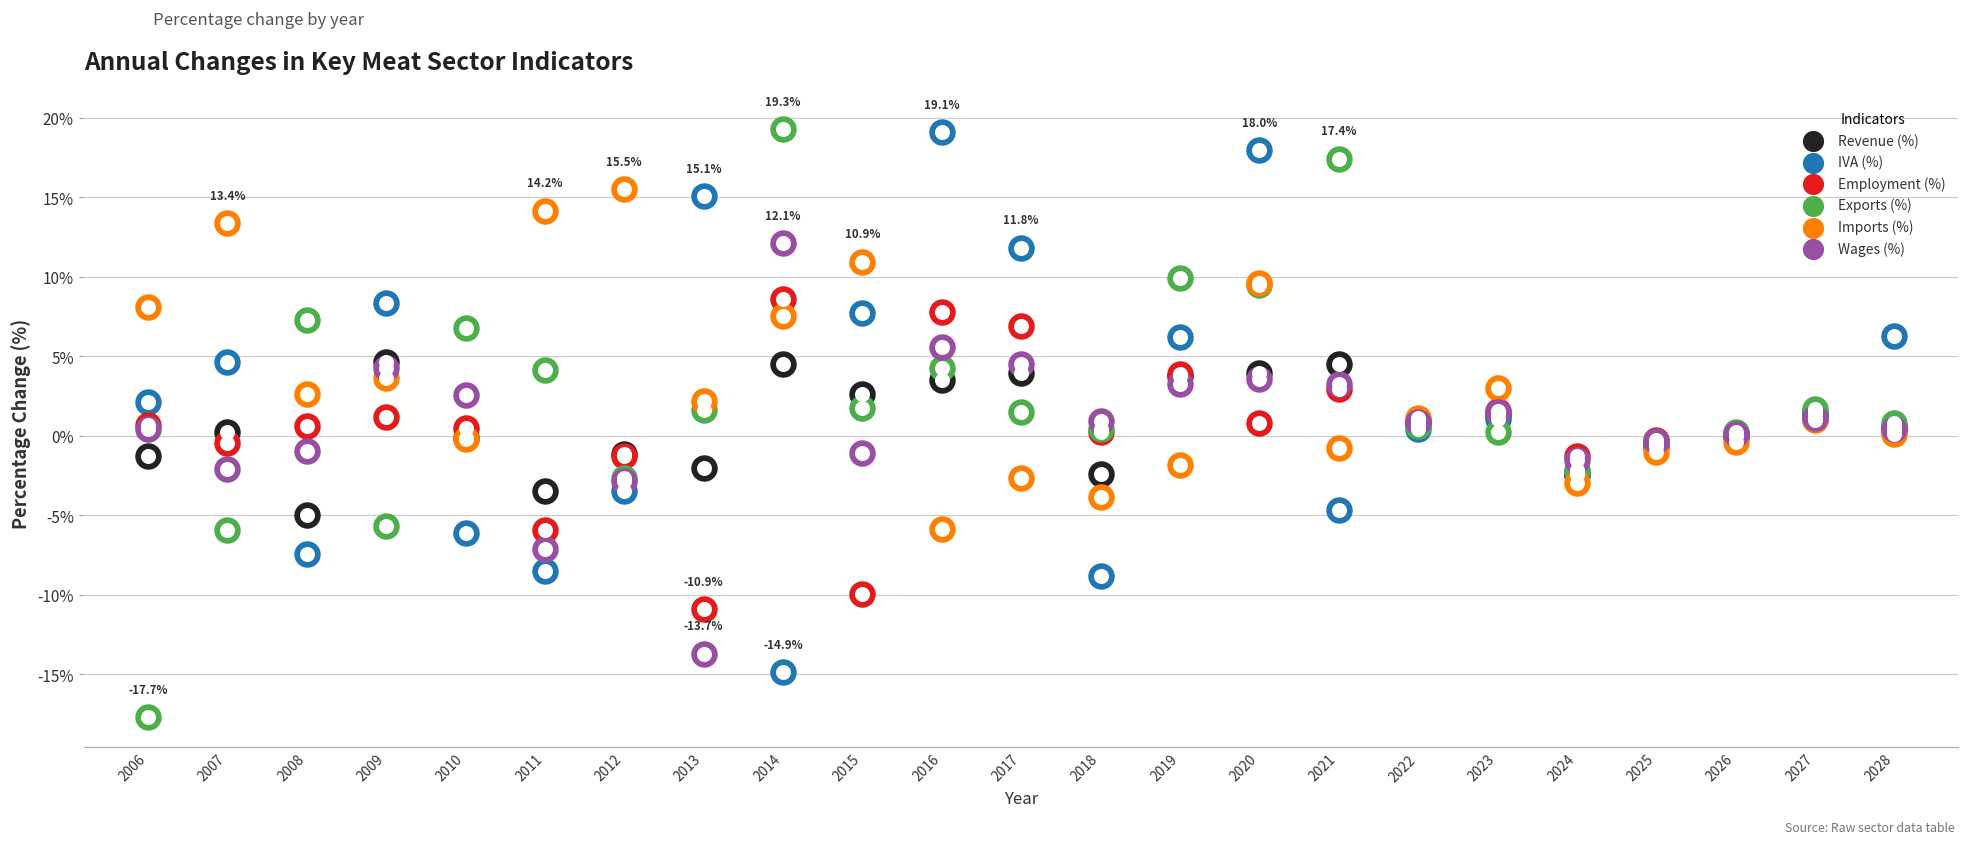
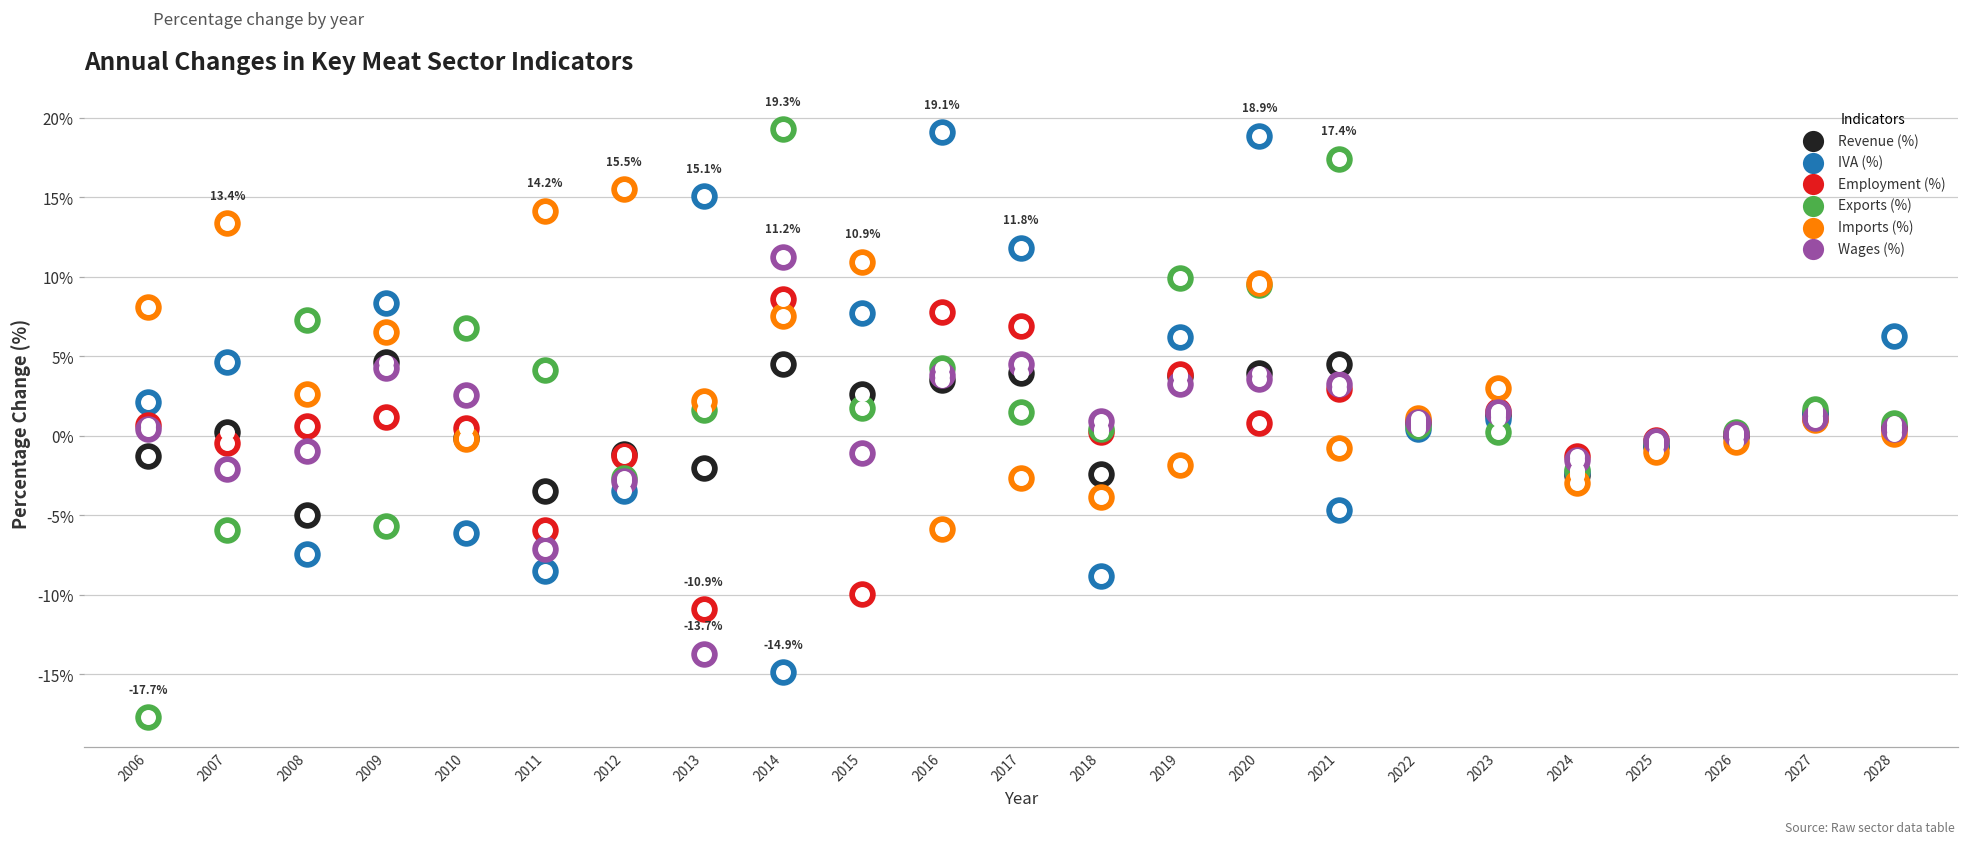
Imports (%), 2009: 3.7% -> 6.5%
Wages (%), 2014: 12.1% -> 11.2%
Wages (%), 2016: 5.6% -> 3.8%
IVA (%), 2020: 18.0% -> 18.9%
